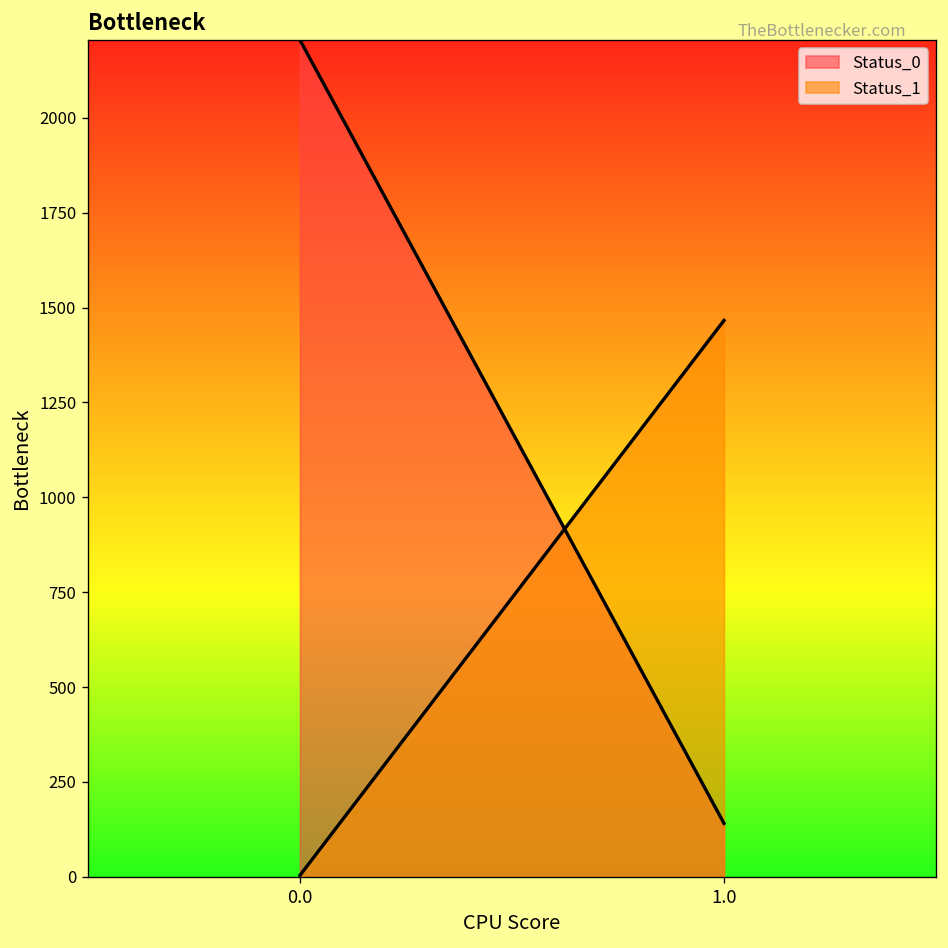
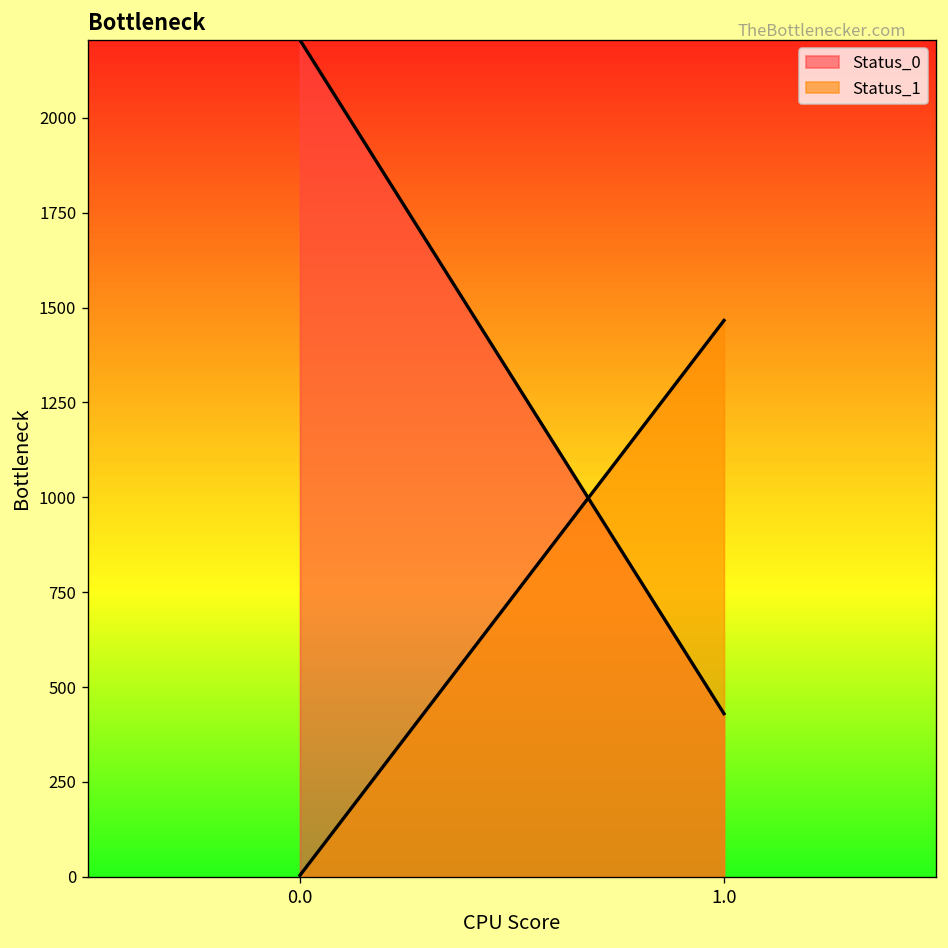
Status_0, 1.0: 140 -> 430
